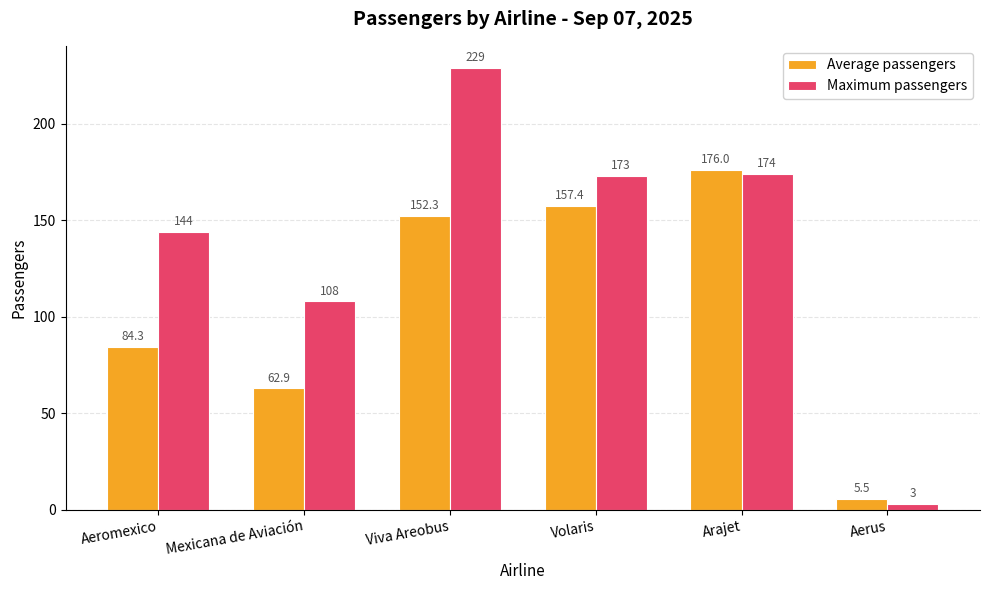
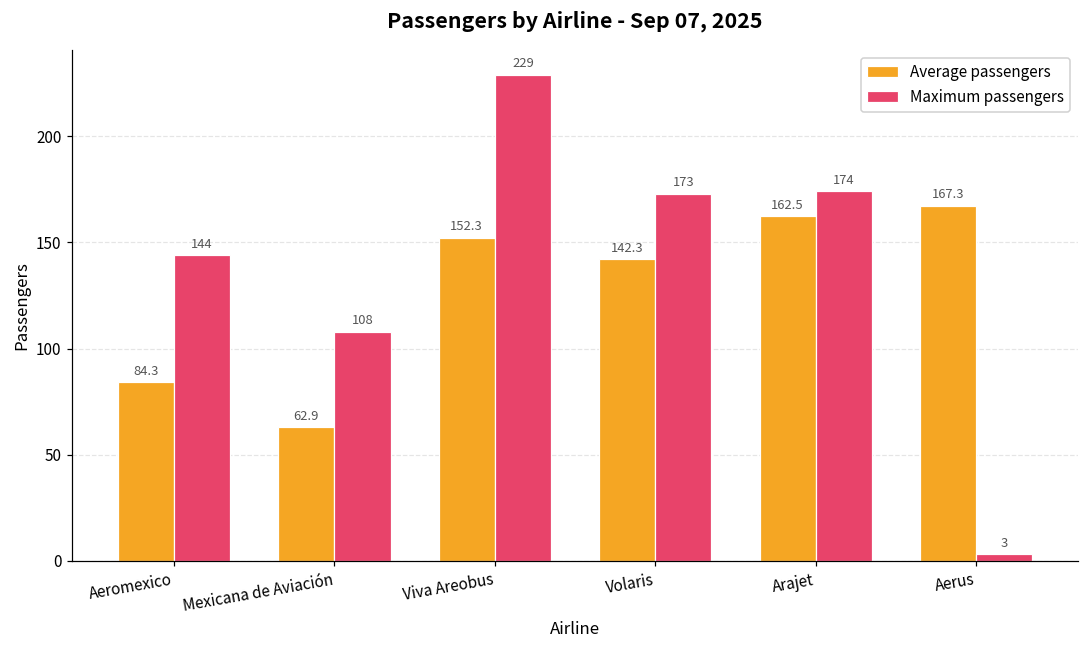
Average passengers, Volaris: 157.4 -> 142.3
Average passengers, Arajet: 176.0 -> 162.5
Average passengers, Aerus: 5.5 -> 167.3
